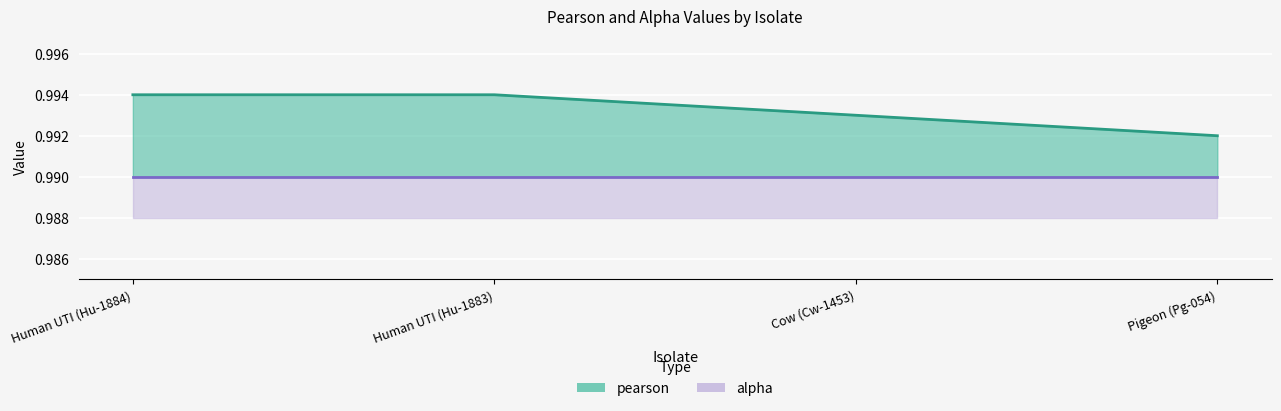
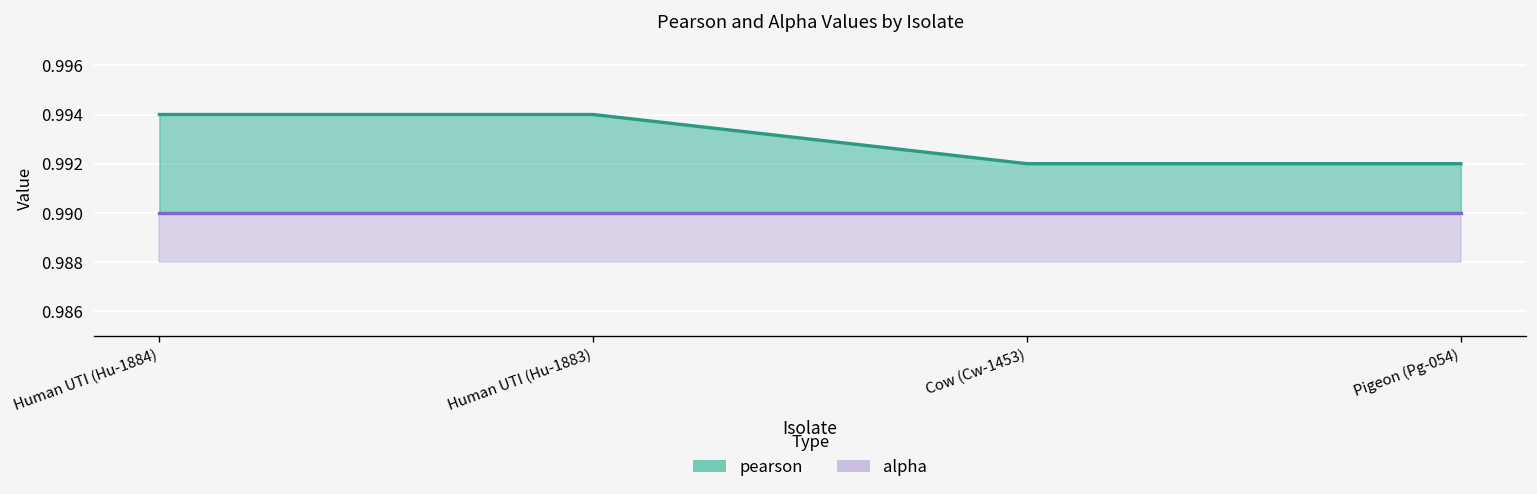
pearson, Cow (Cw-1453): 0.993 -> 0.992
